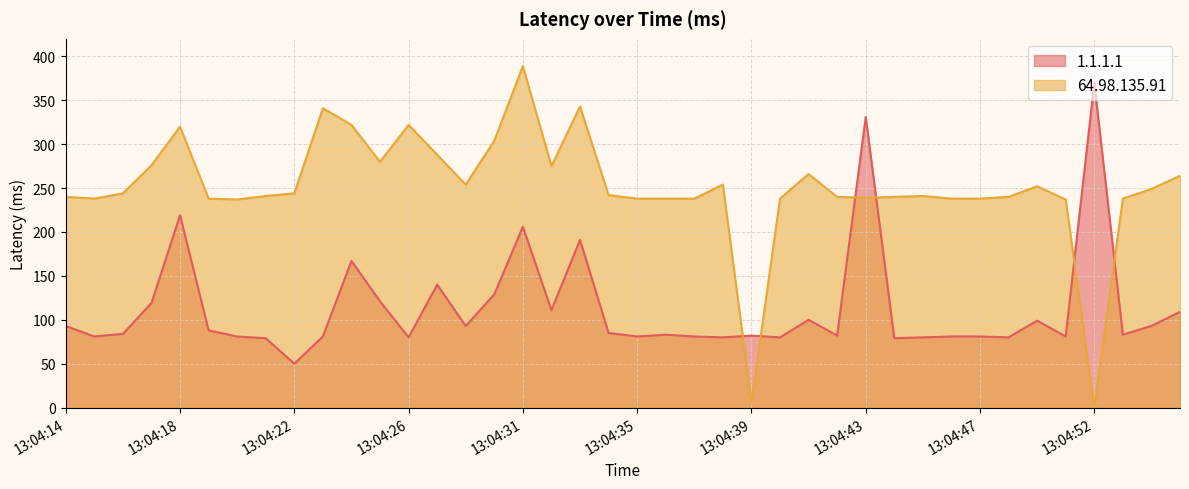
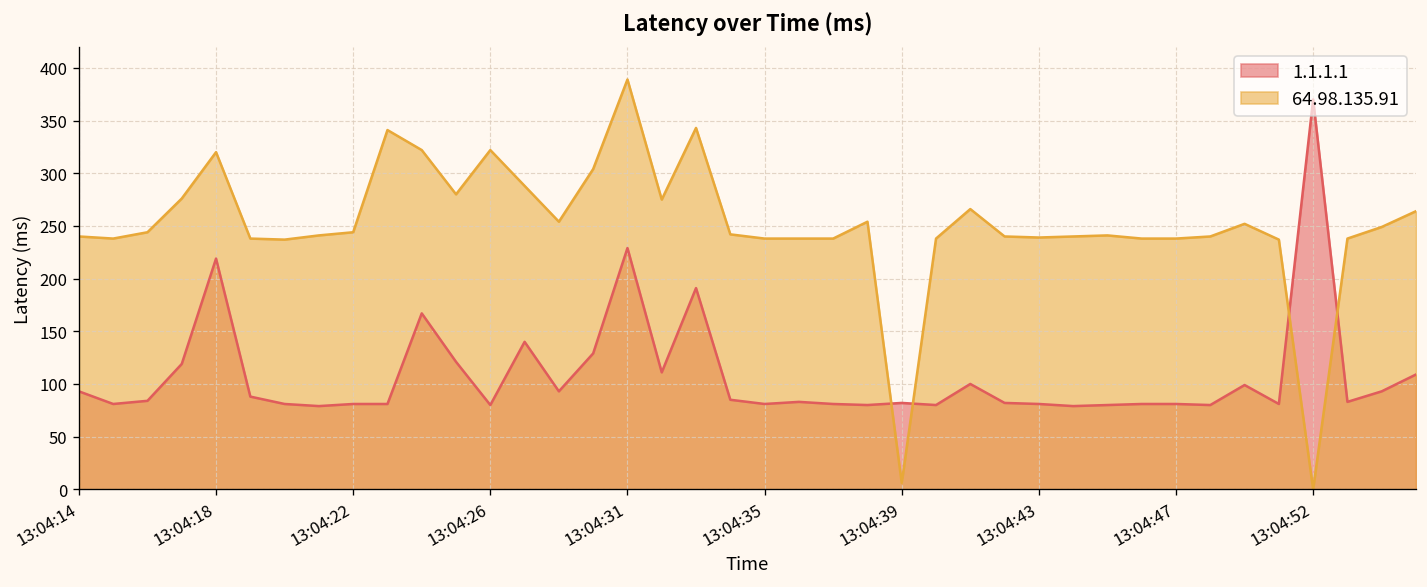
1.1.1.1, 13:04:22: 50 -> 80
1.1.1.1, 13:04:31: 210 -> 230
1.1.1.1, 13:04:43: 330 -> 80
